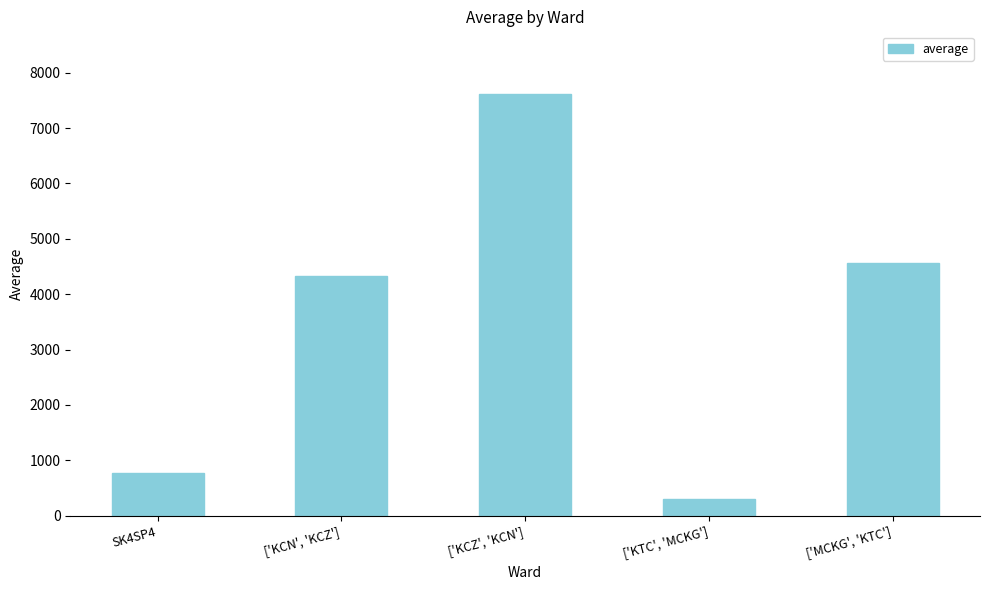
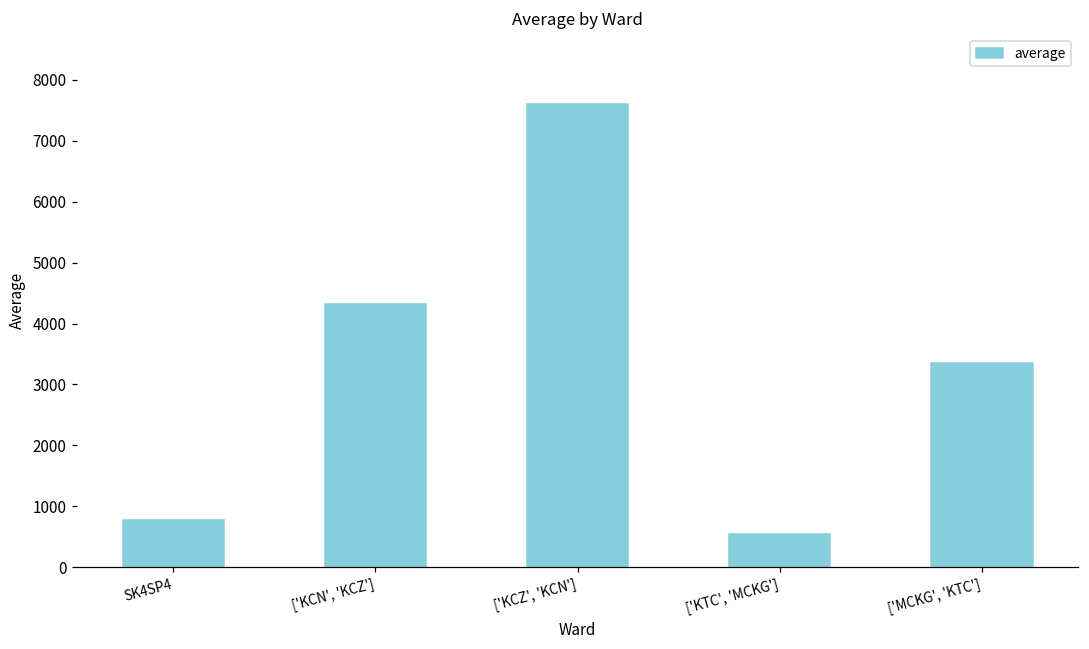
['KTC', 'MCKG']: 300 -> 500
['MCKG', 'KTC']: 4600 -> 3400
